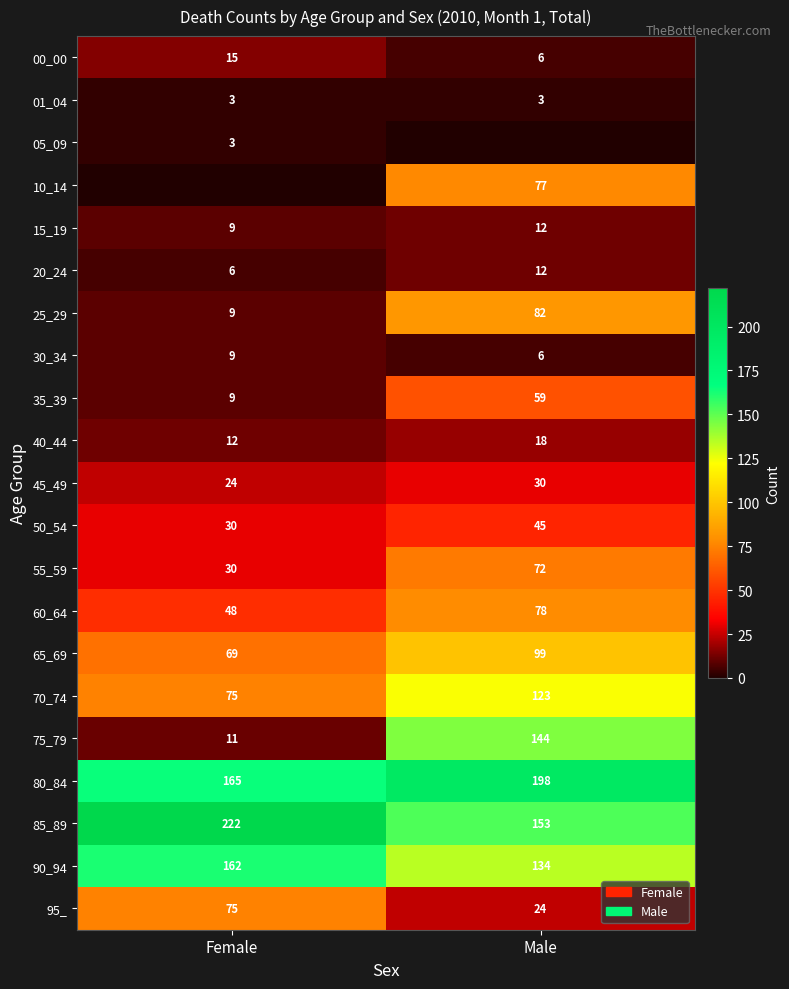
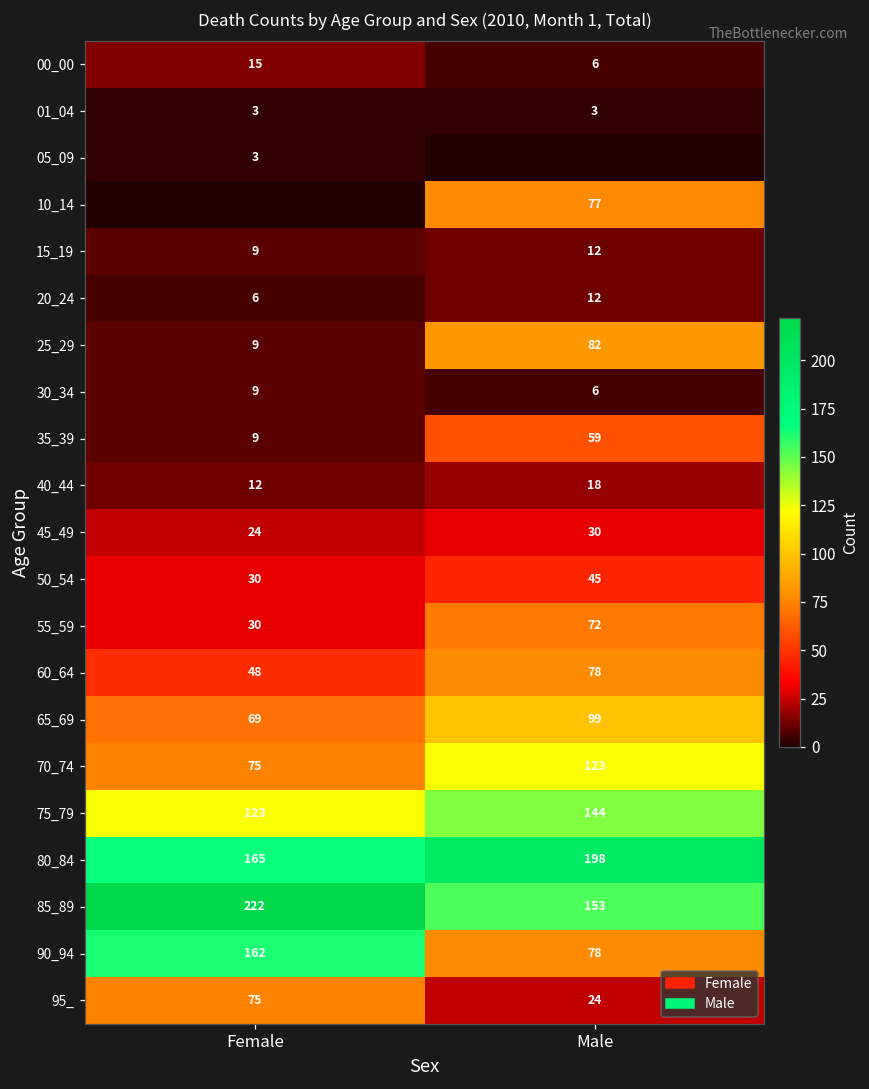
75_79, Female: 11 -> 123
90_94, Male: 134 -> 78
